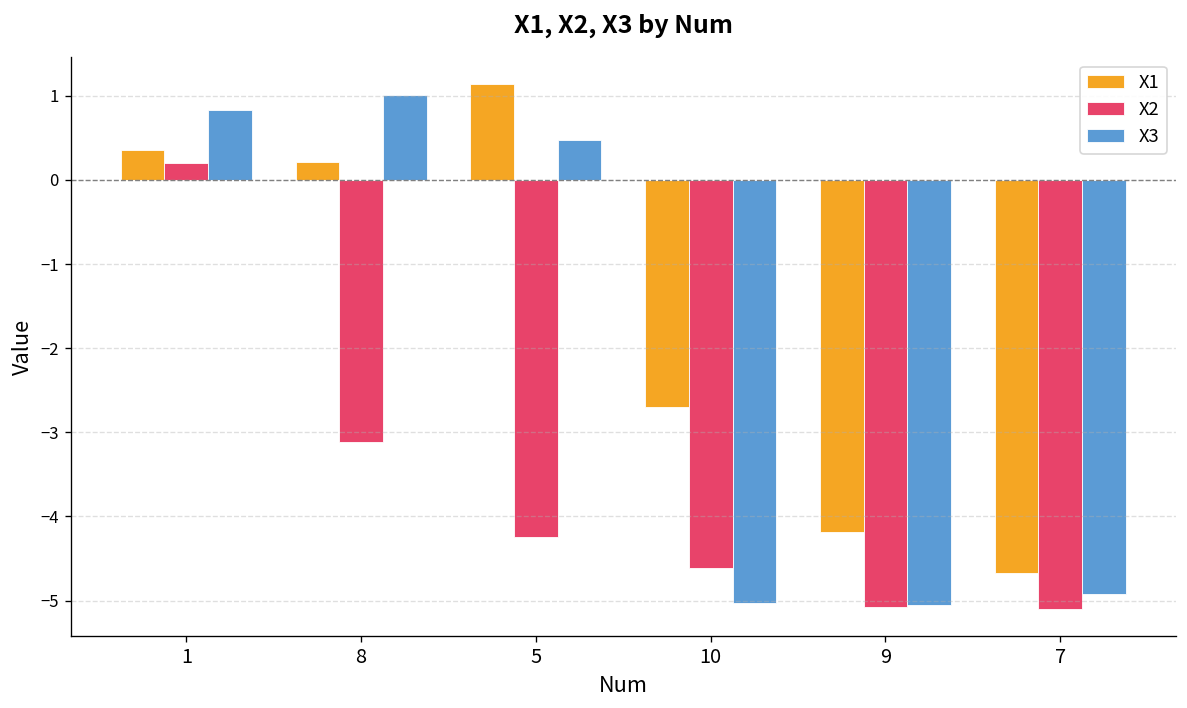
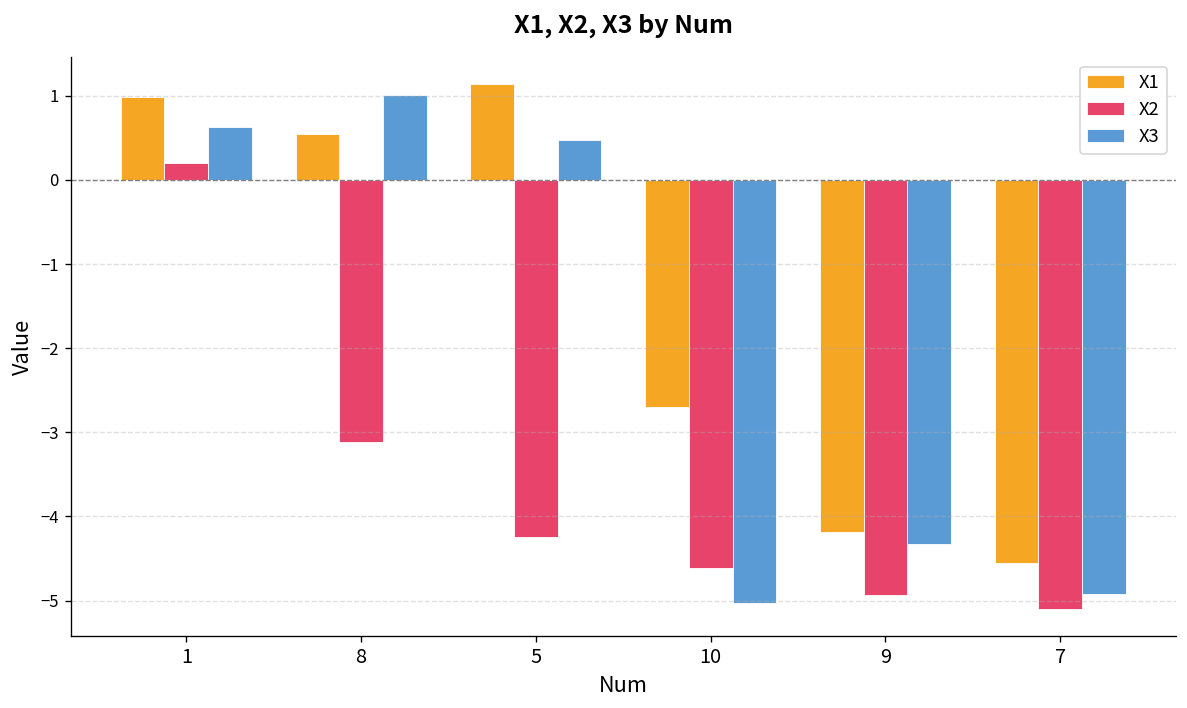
X1, 1: 0.4 -> 1.0
X3, 1: 0.8 -> 0.6
X1, 8: 0.2 -> 0.6
X2, 9: -5.1 -> -4.9
X3, 9: -5.0 -> -4.3
X1, 7: -4.7 -> -4.6
